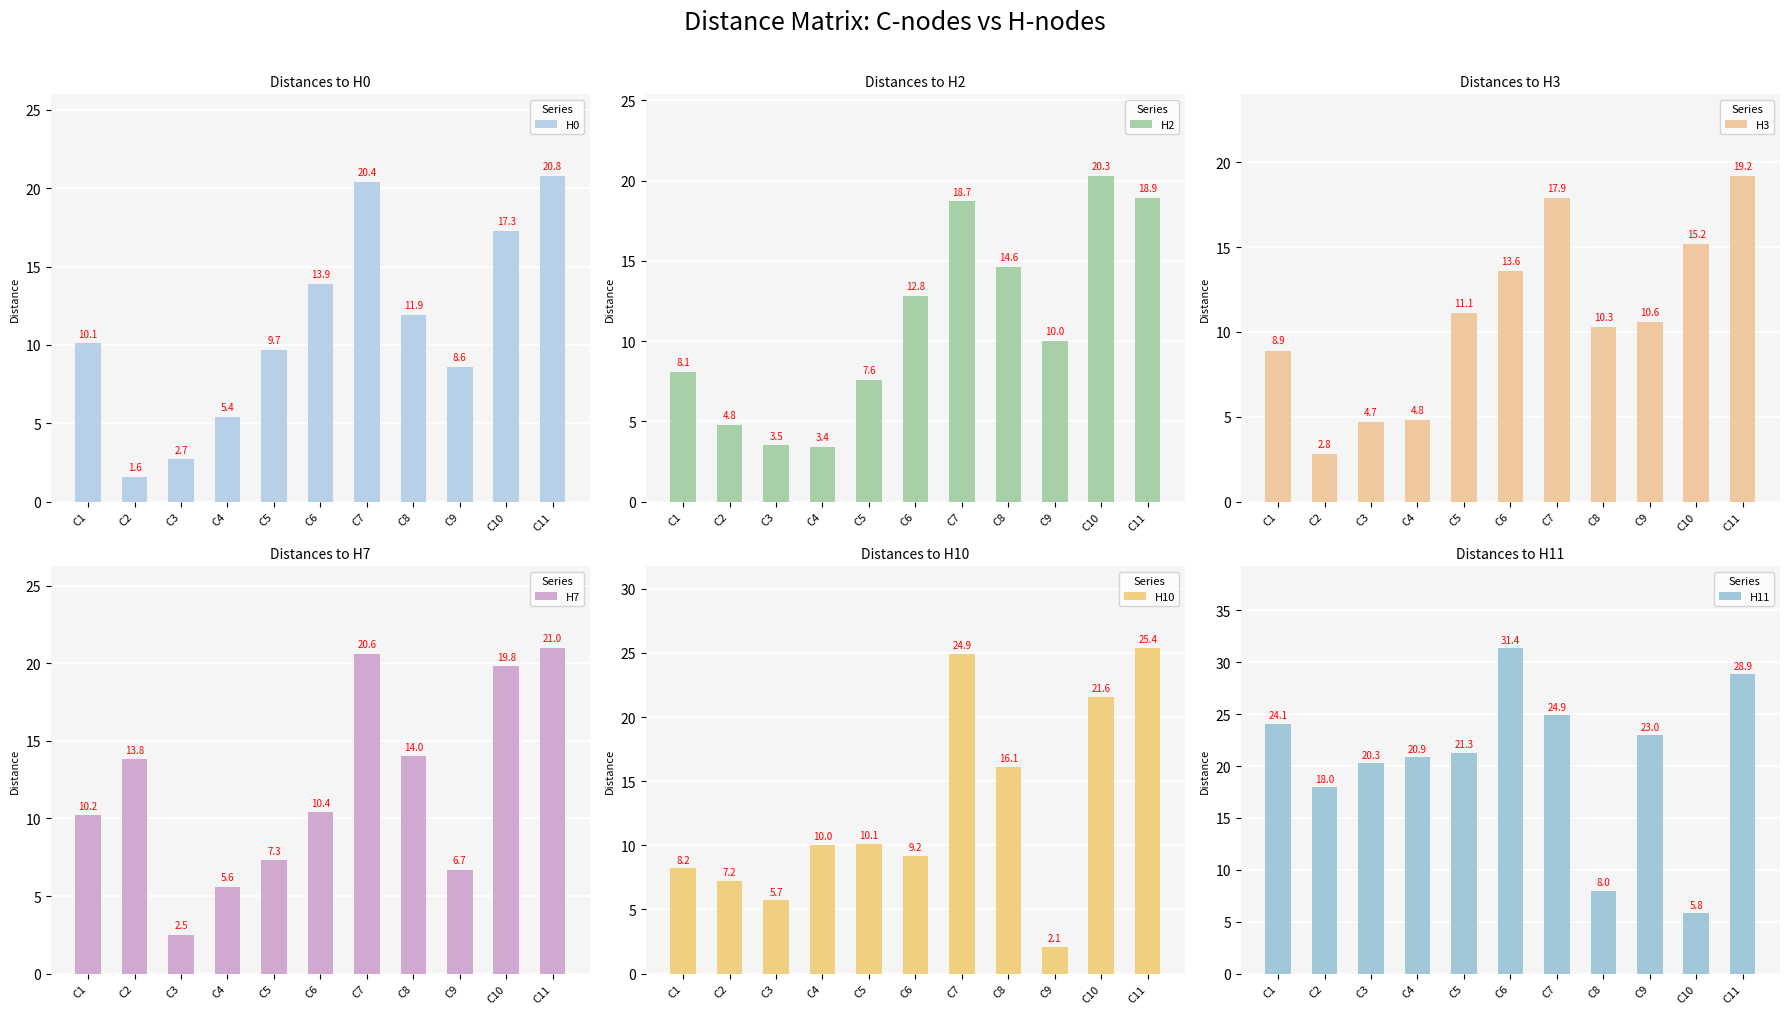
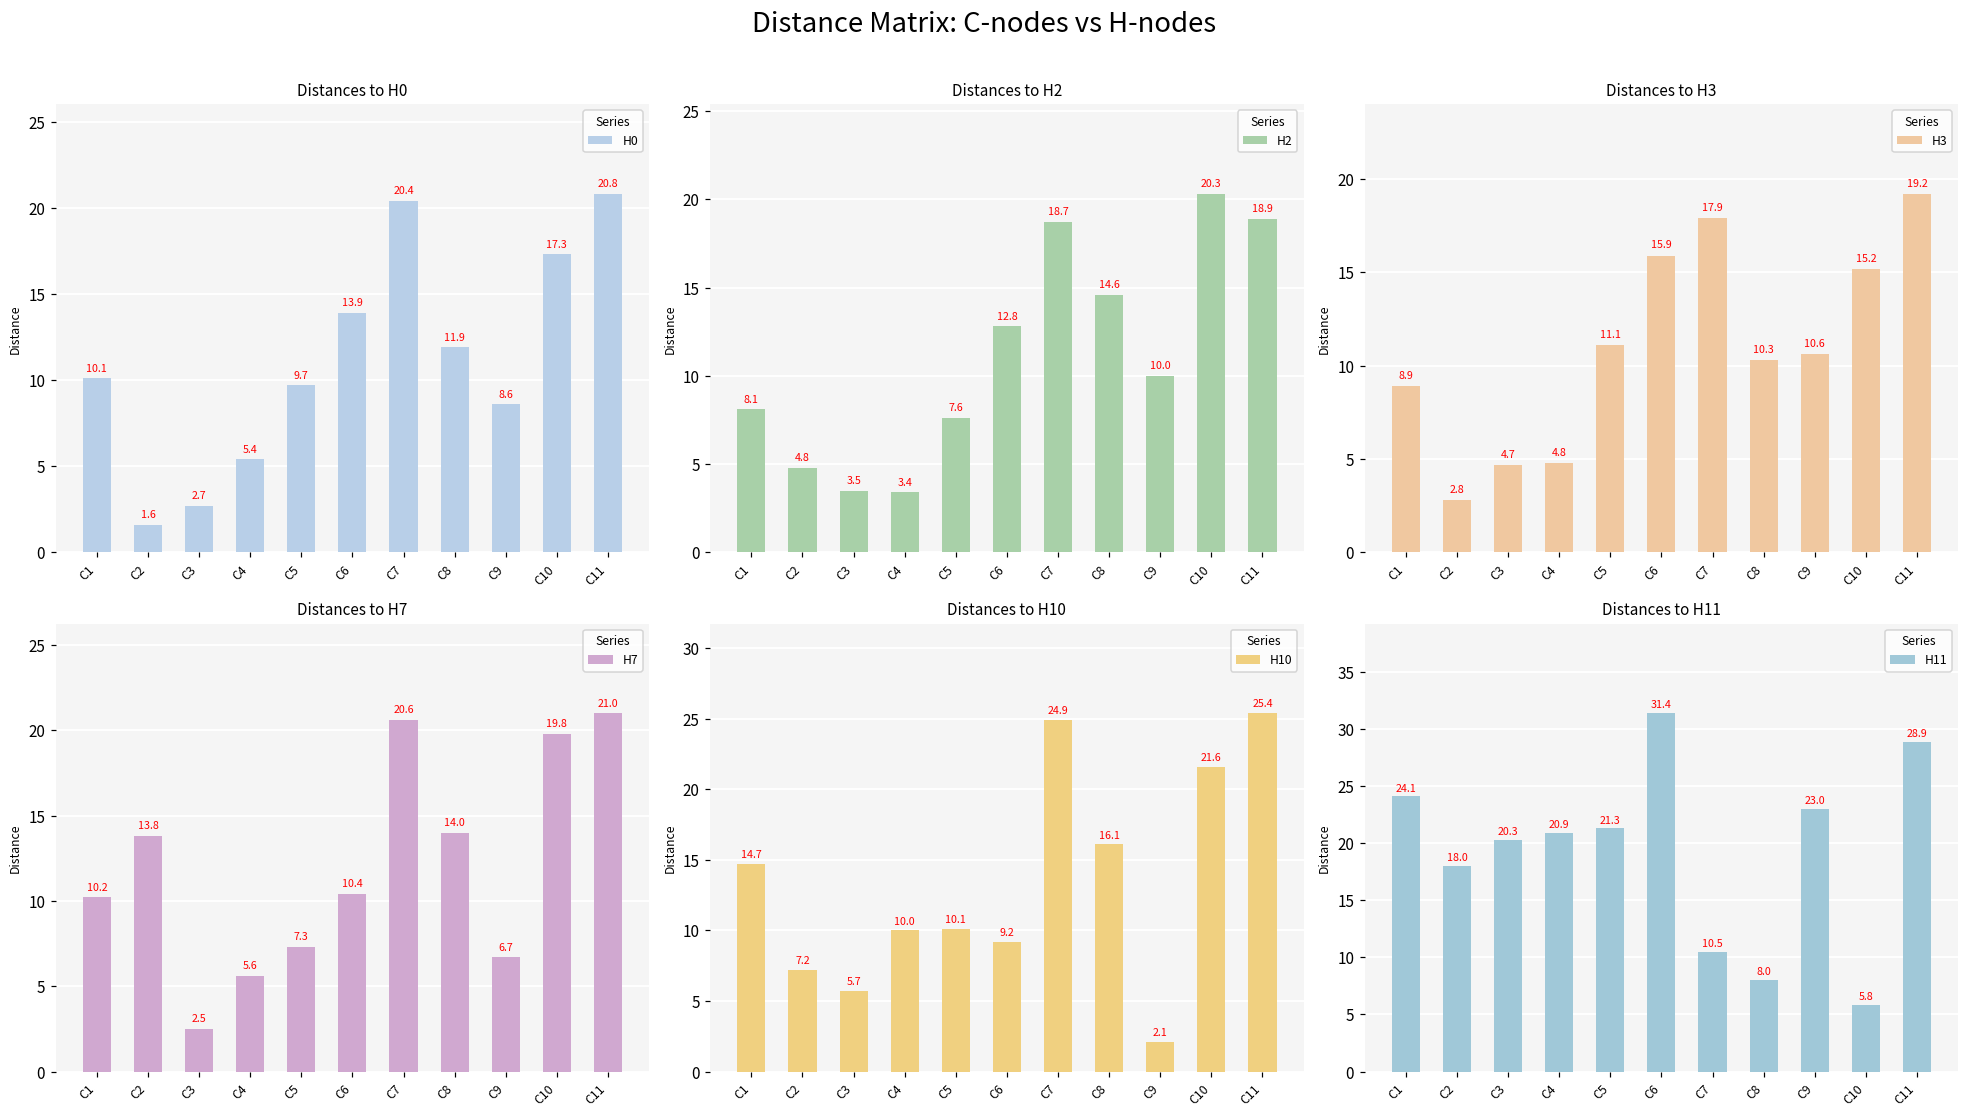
Distances to H3, C6: 13.6 -> 15.9
Distances to H10, C1: 8.2 -> 14.7
Distances to H11, C7: 24.9 -> 10.5
